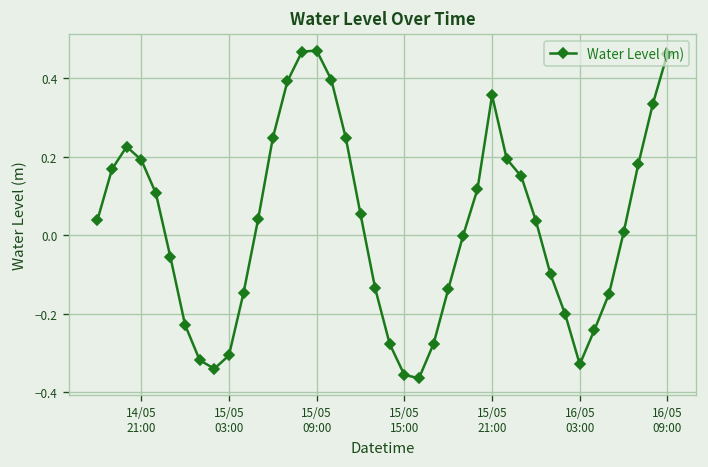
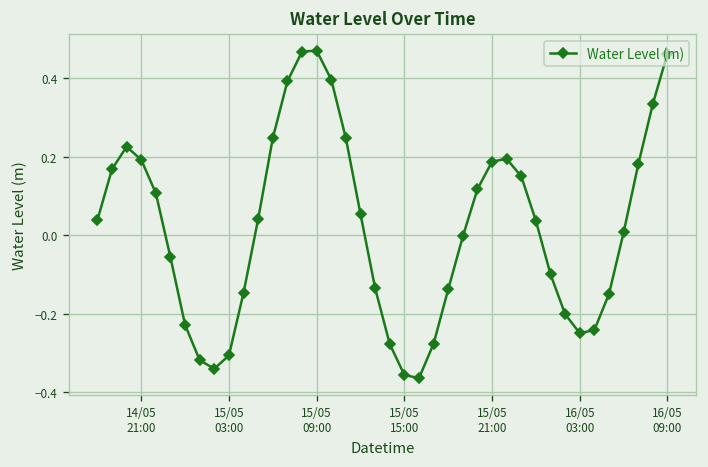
15/05 21:00: 0.36 -> 0.19
16/05 03:00: -0.33 -> -0.25
